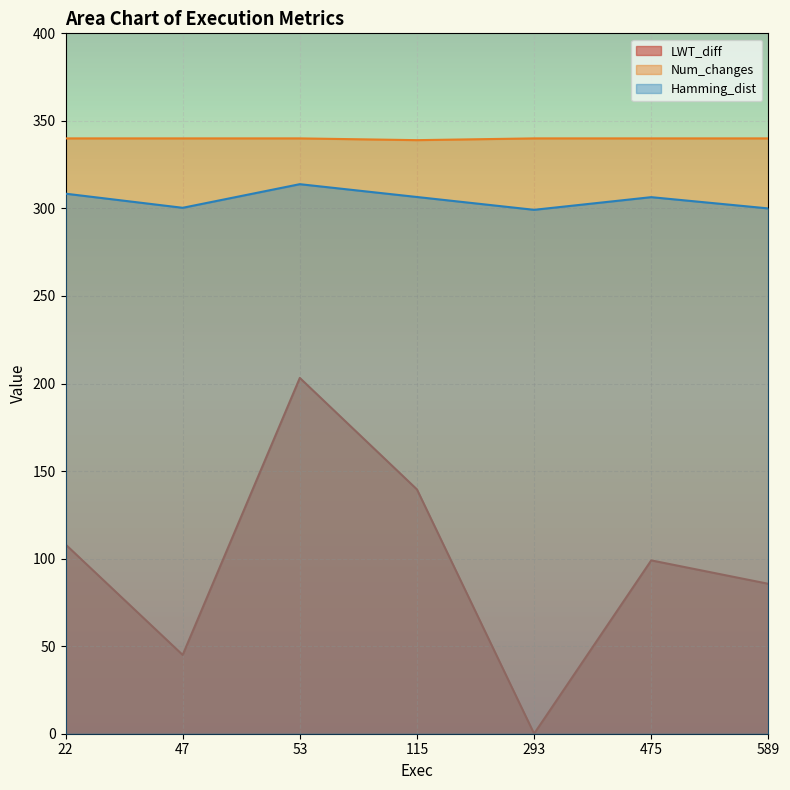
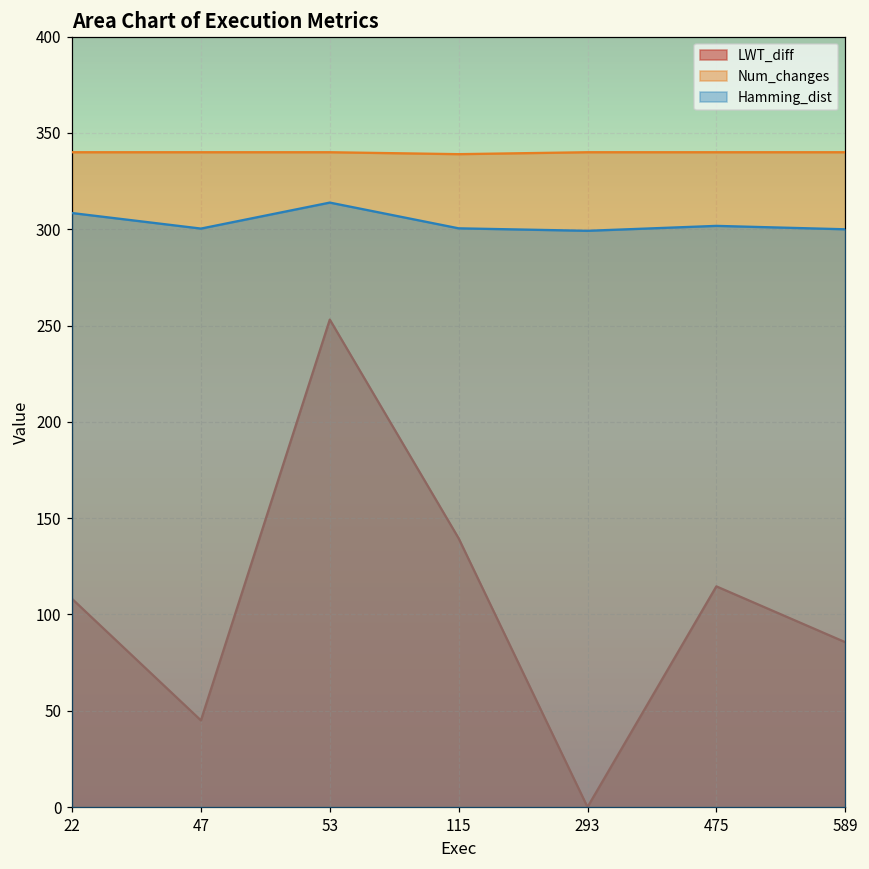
LWT_diff, 53: 203 -> 253
Hamming_dist, 115: 307 -> 300
LWT_diff, 475: 99 -> 115
Hamming_dist, 475: 306 -> 302
